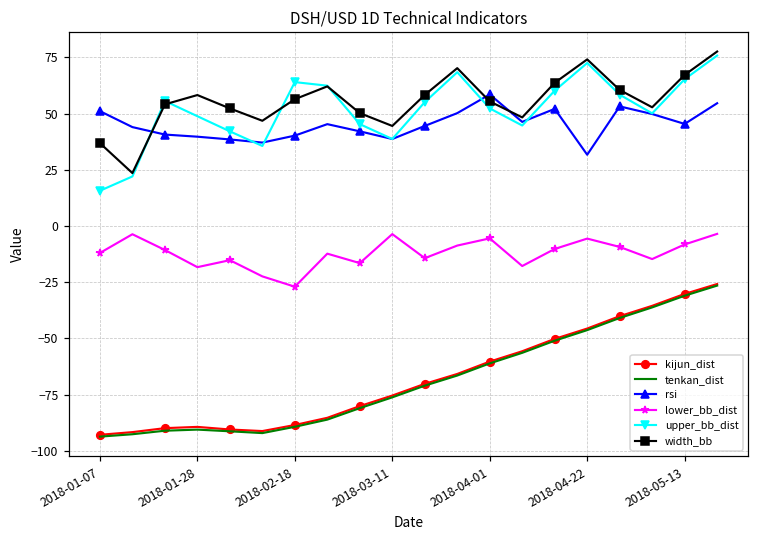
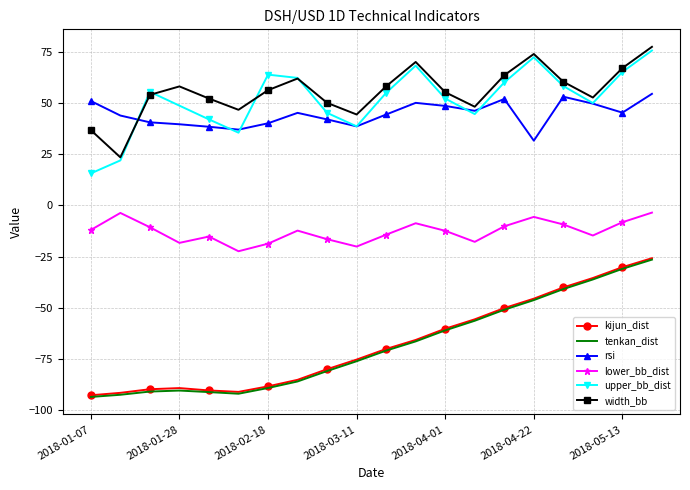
lower_bb_dist, 2018-02-18: -27 -> -19
lower_bb_dist, 2018-03-11: -4 -> -20
rsi, 2018-04-01: 59 -> 49
lower_bb_dist, 2018-04-01: -6 -> -12
